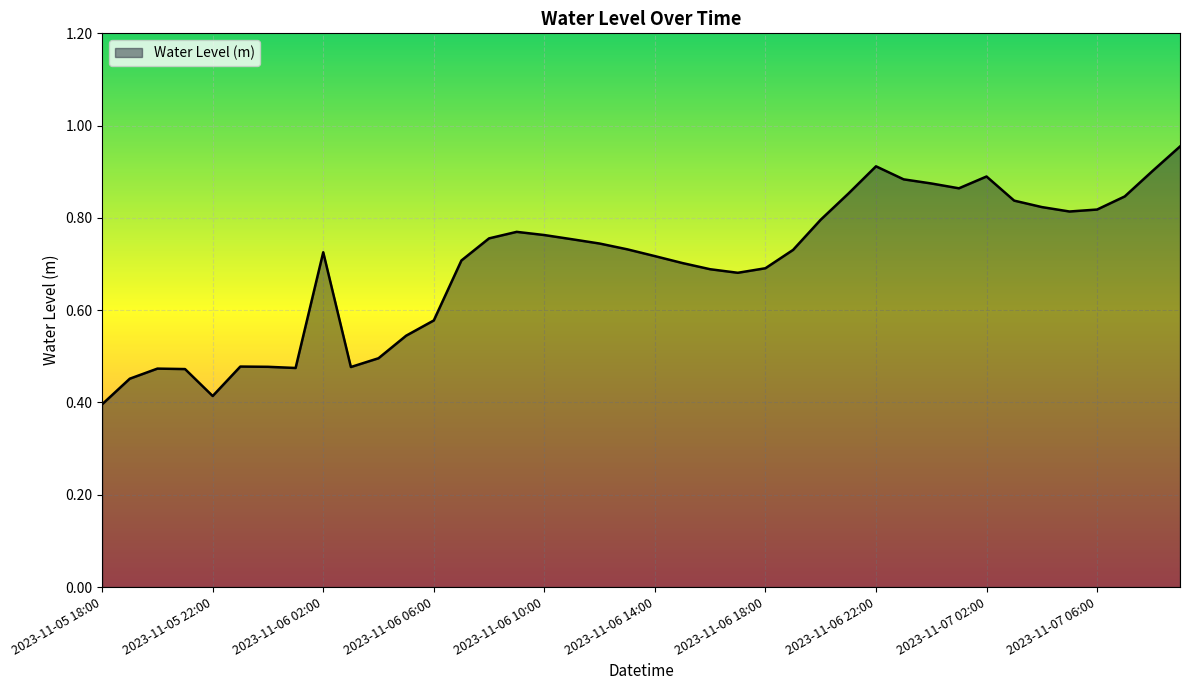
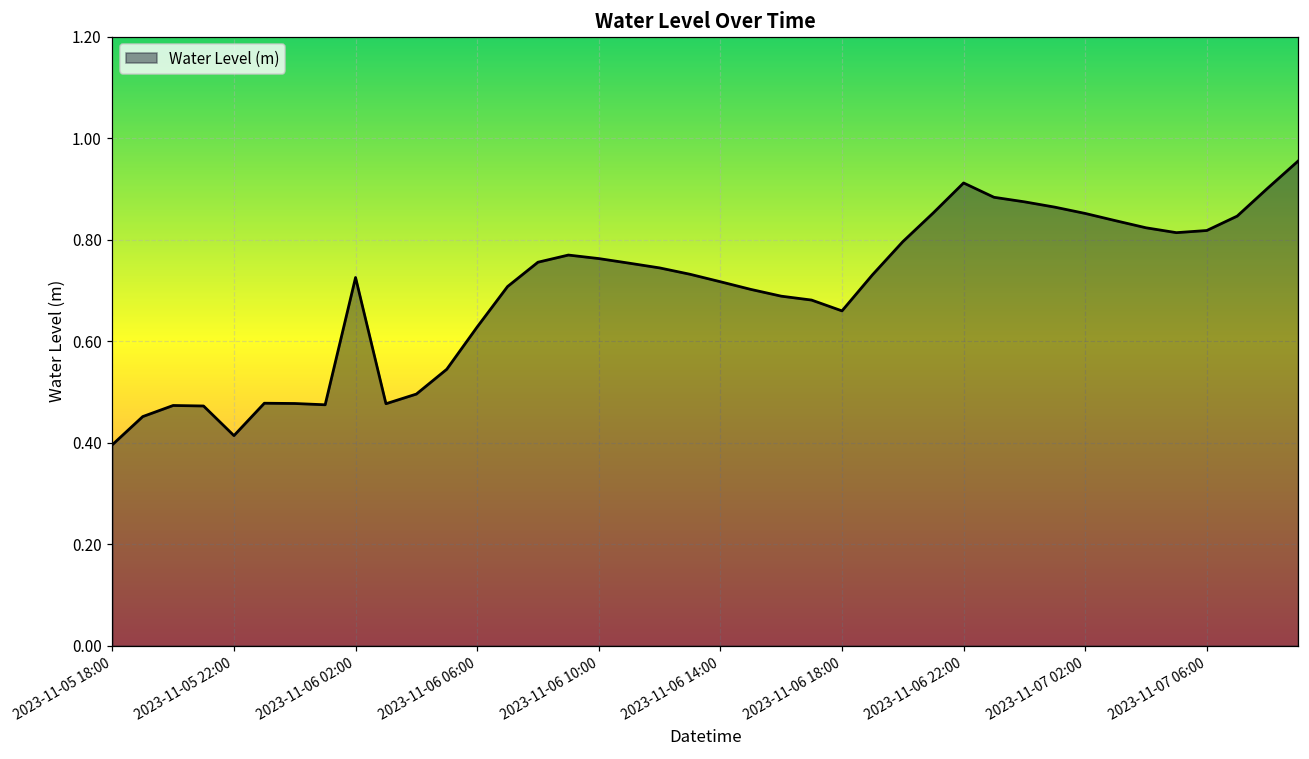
2023-11-06 06:00: 0.58 -> 0.63
2023-11-06 18:00: 0.69 -> 0.66
2023-11-07 02:00: 0.89 -> 0.85
